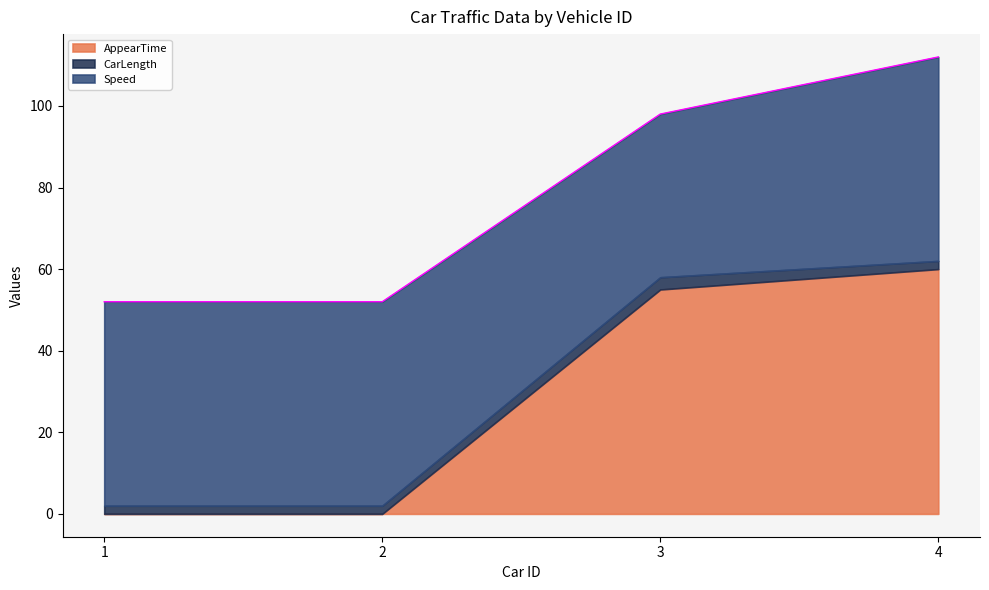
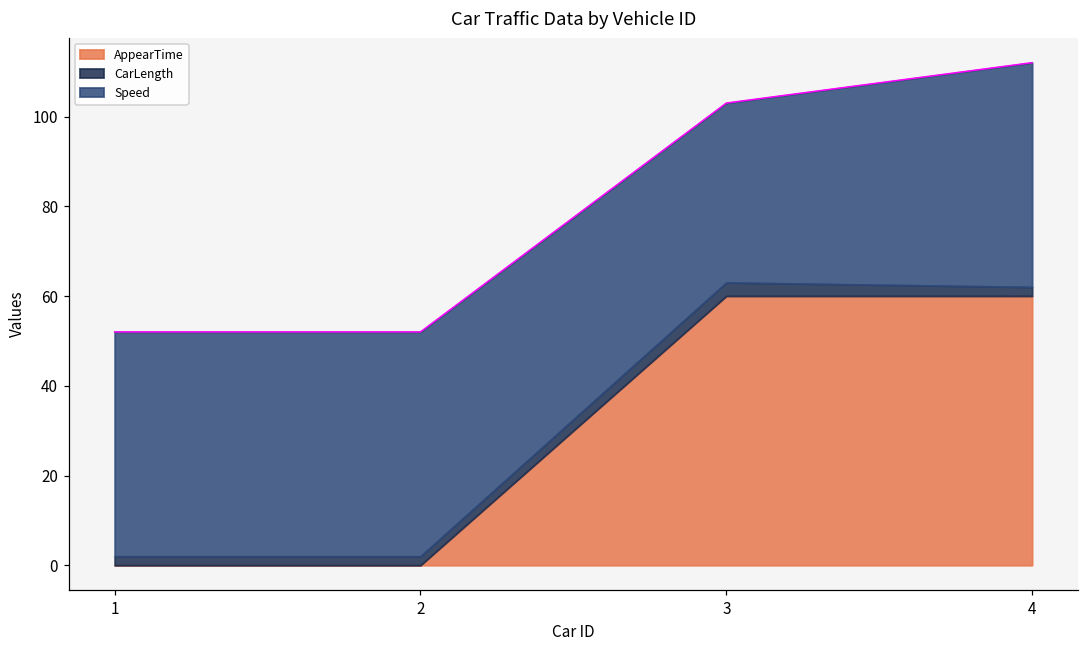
AppearTime, 3: 55 -> 60
